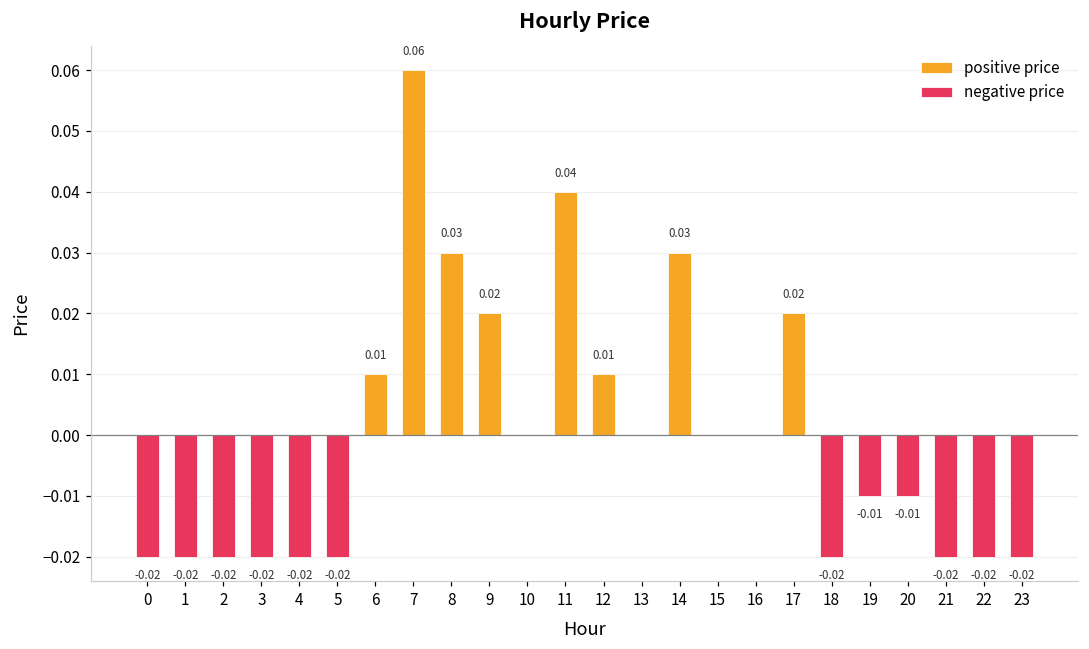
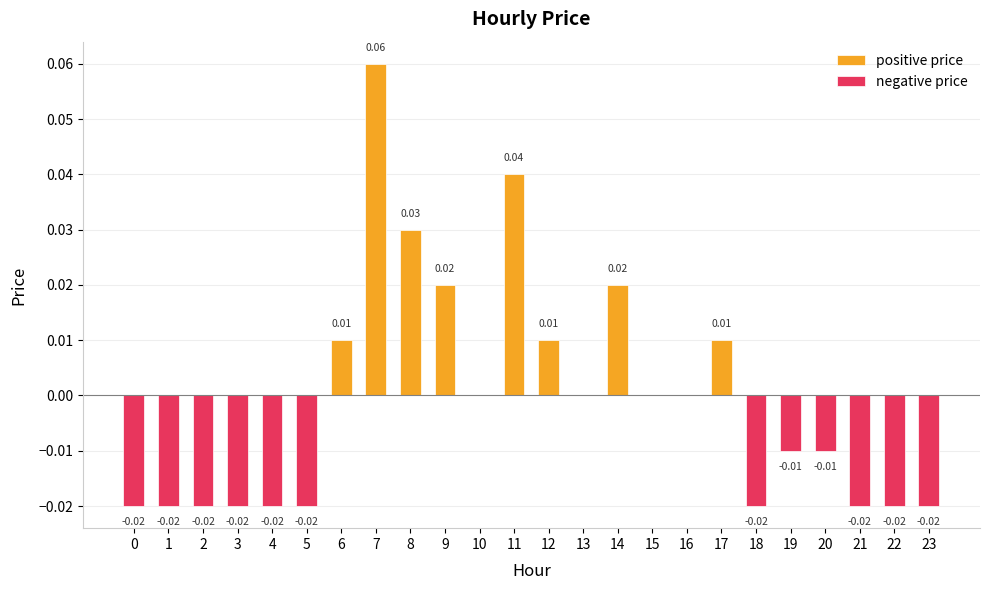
positive price, 14: 0.03 -> 0.02
positive price, 17: 0.02 -> 0.01
